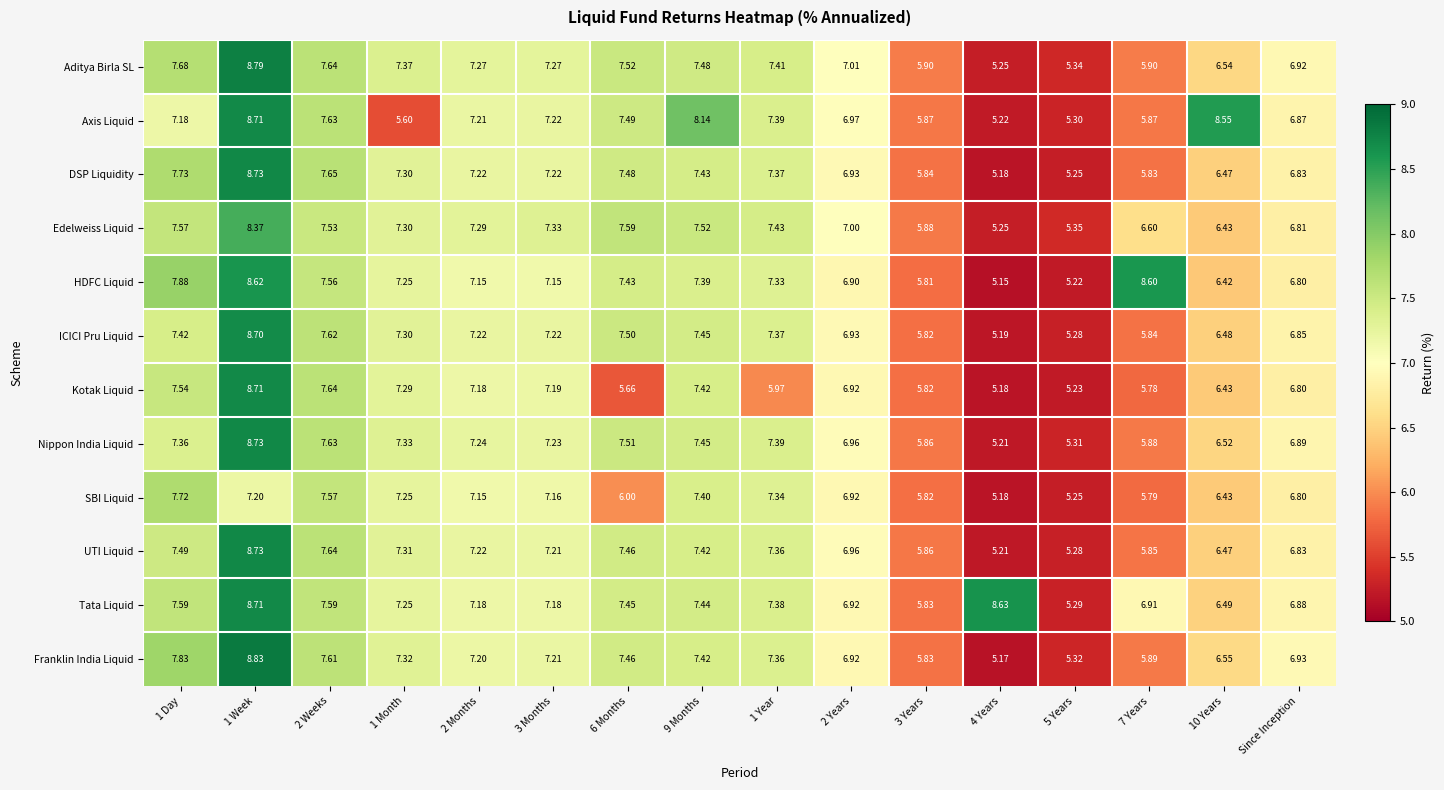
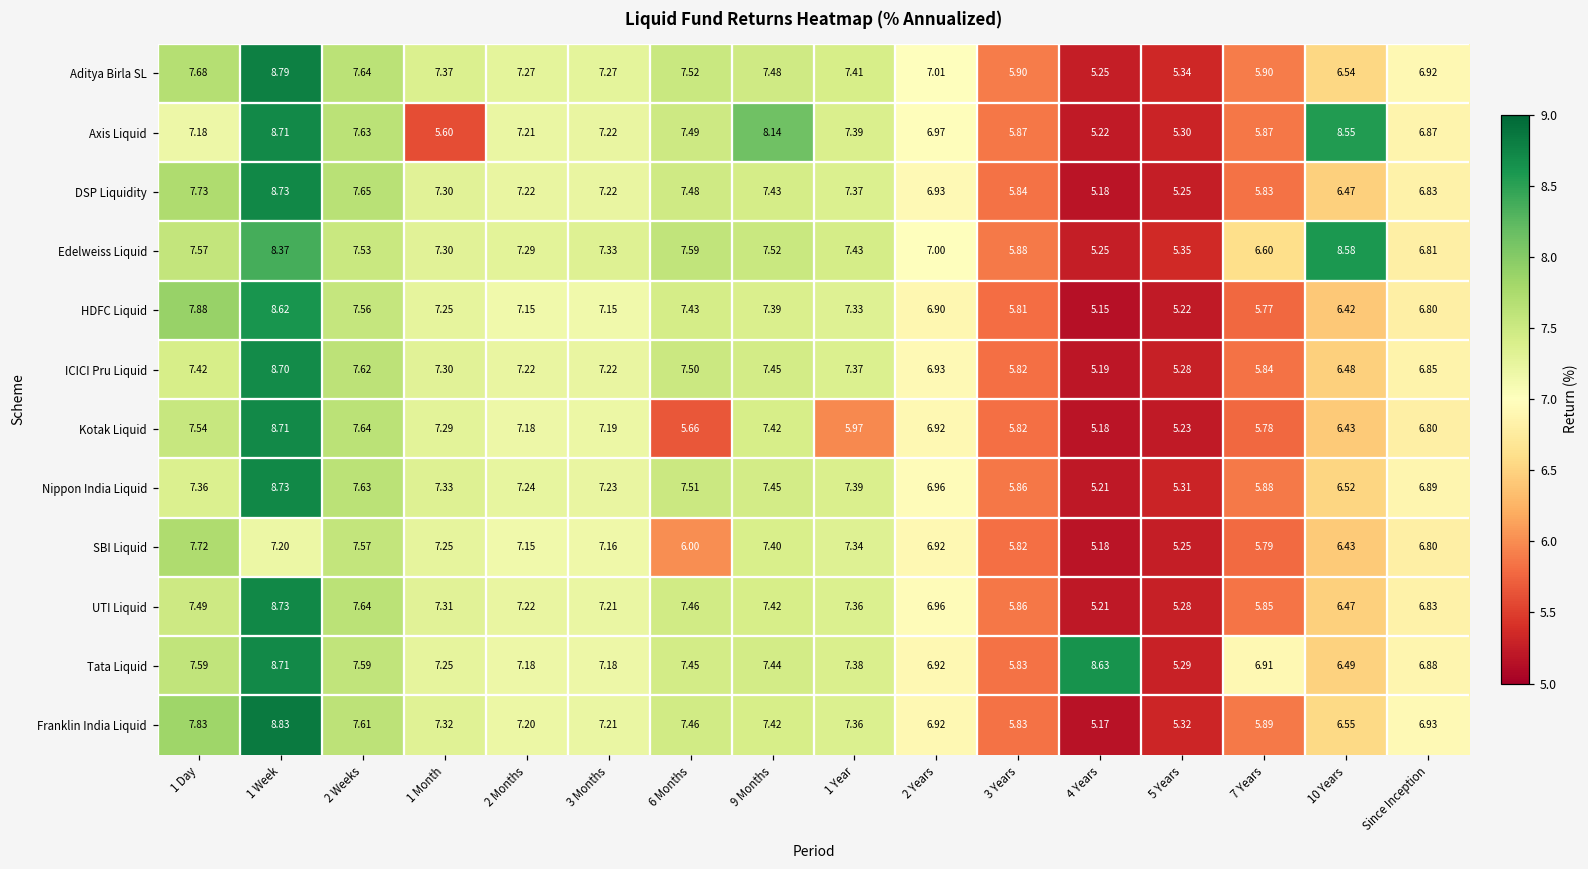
Edelweiss Liquid, 10 Years: 6.43 -> 8.58
HDFC Liquid, 7 Years: 8.60 -> 5.77
